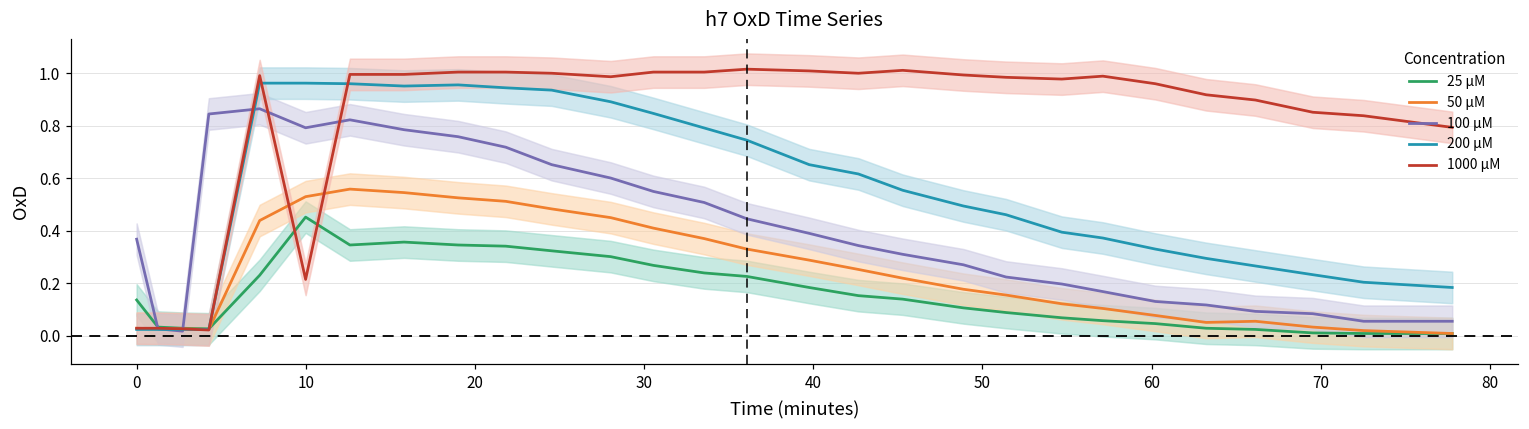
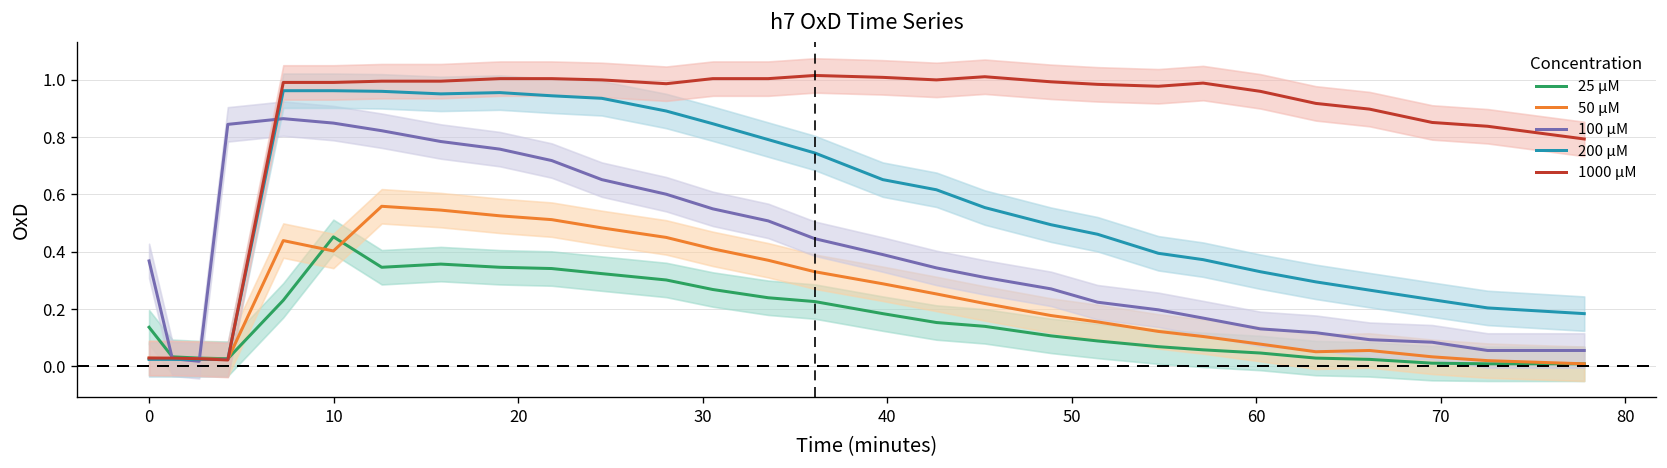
50 µM, 10: 0.53 -> 0.40
100 µM, 10: 0.79 -> 0.85
1000 µM, 10: 0.21 -> 0.99
